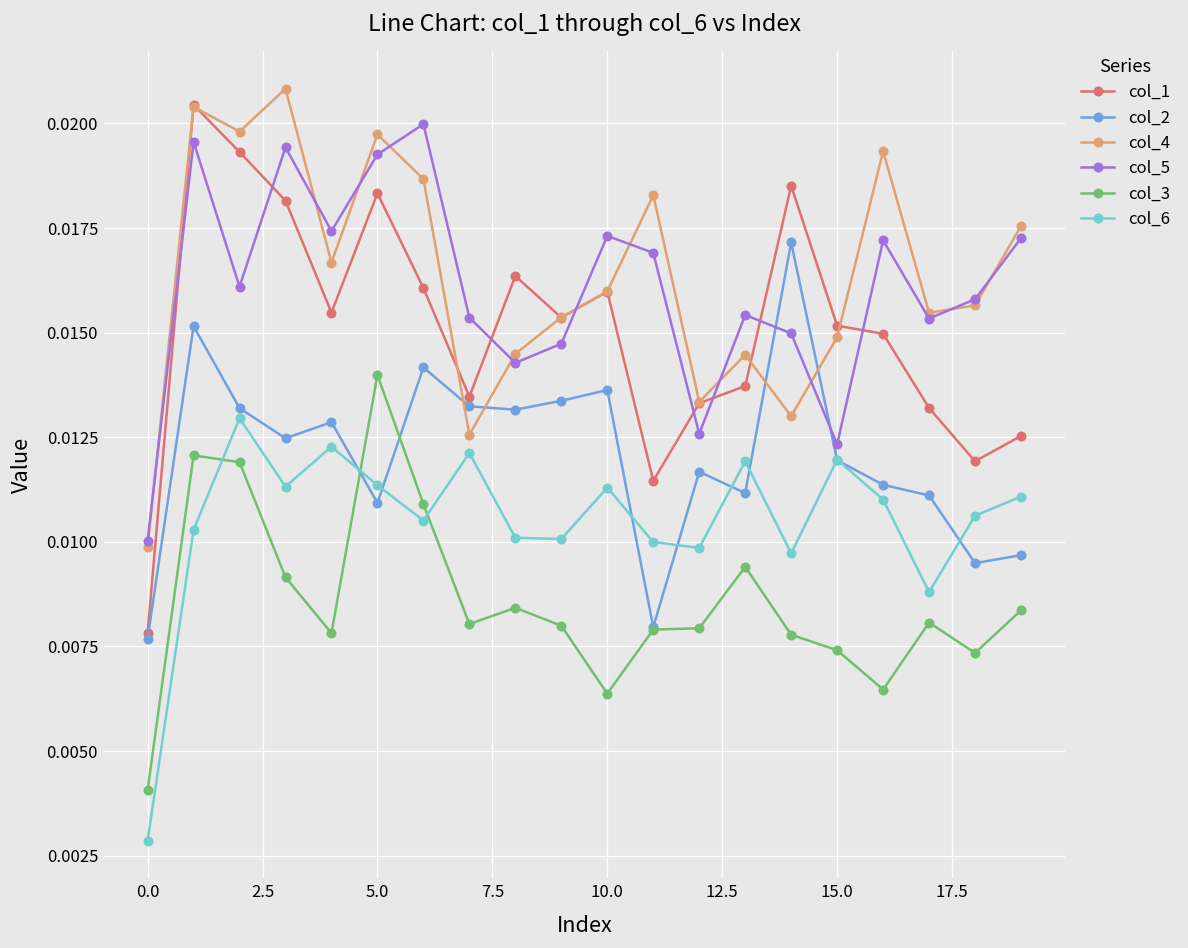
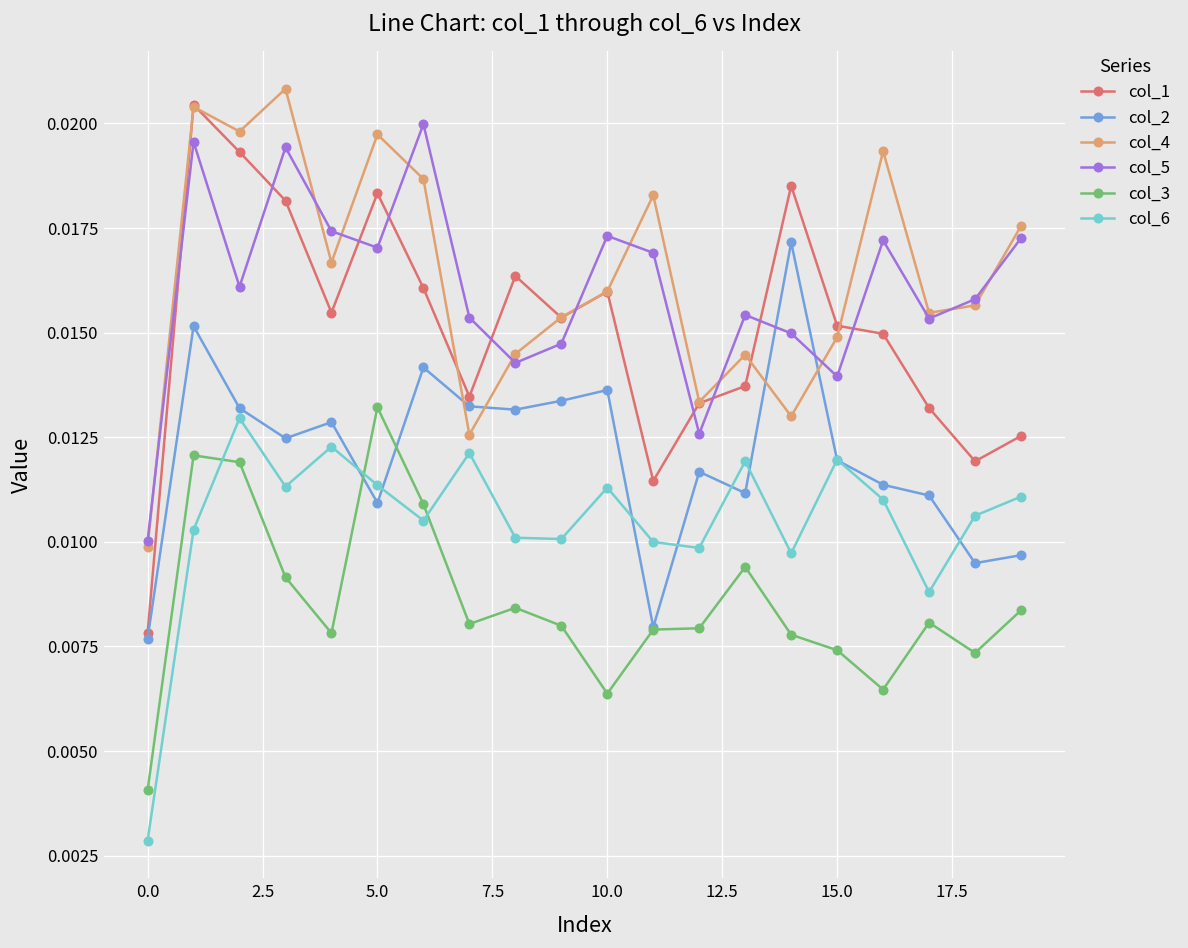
col_5, 5.0: 0.0193 -> 0.0170
col_3, 5.0: 0.0140 -> 0.0132
col_5, 15.0: 0.0123 -> 0.0140
